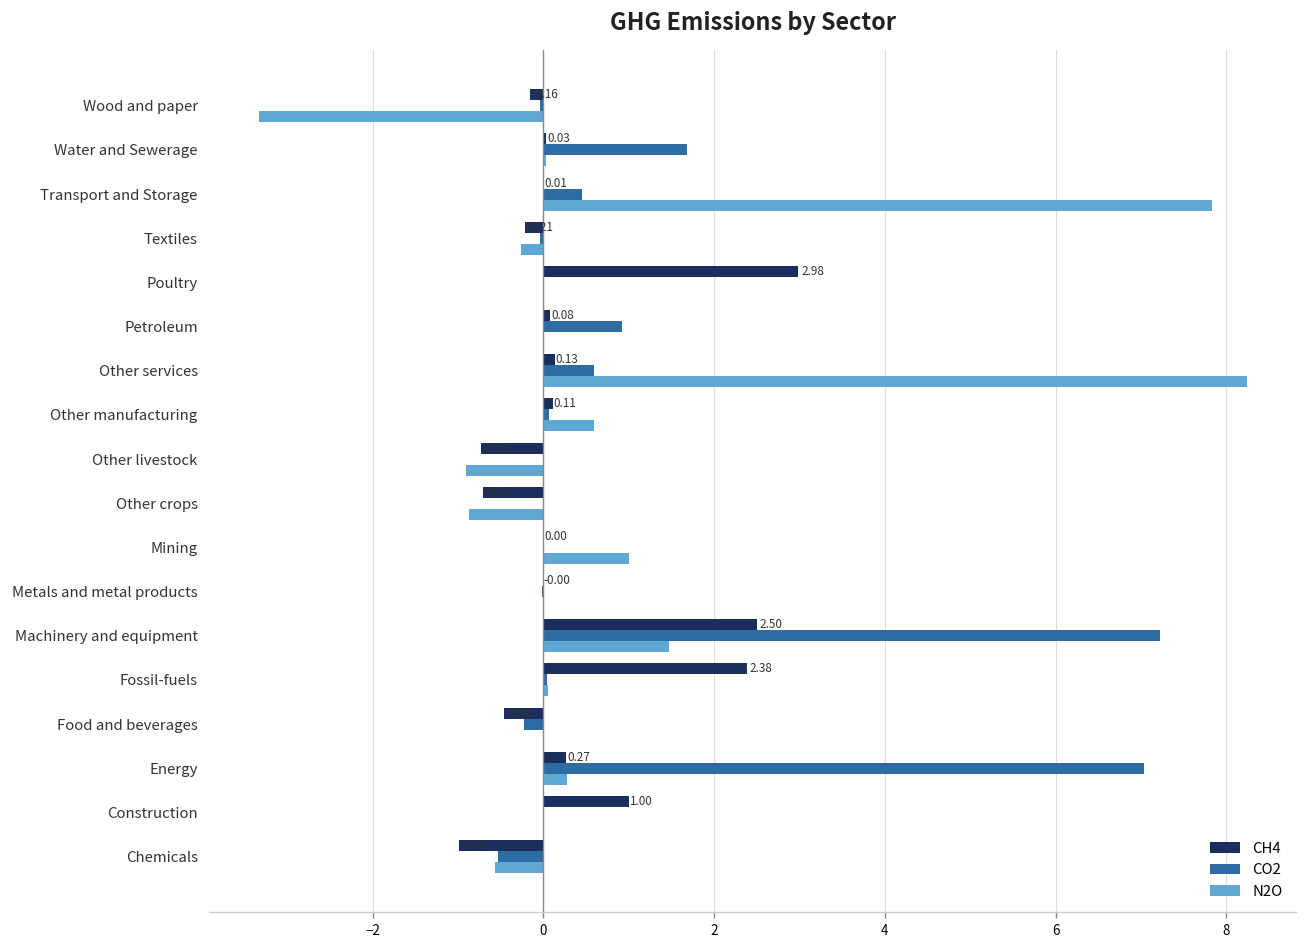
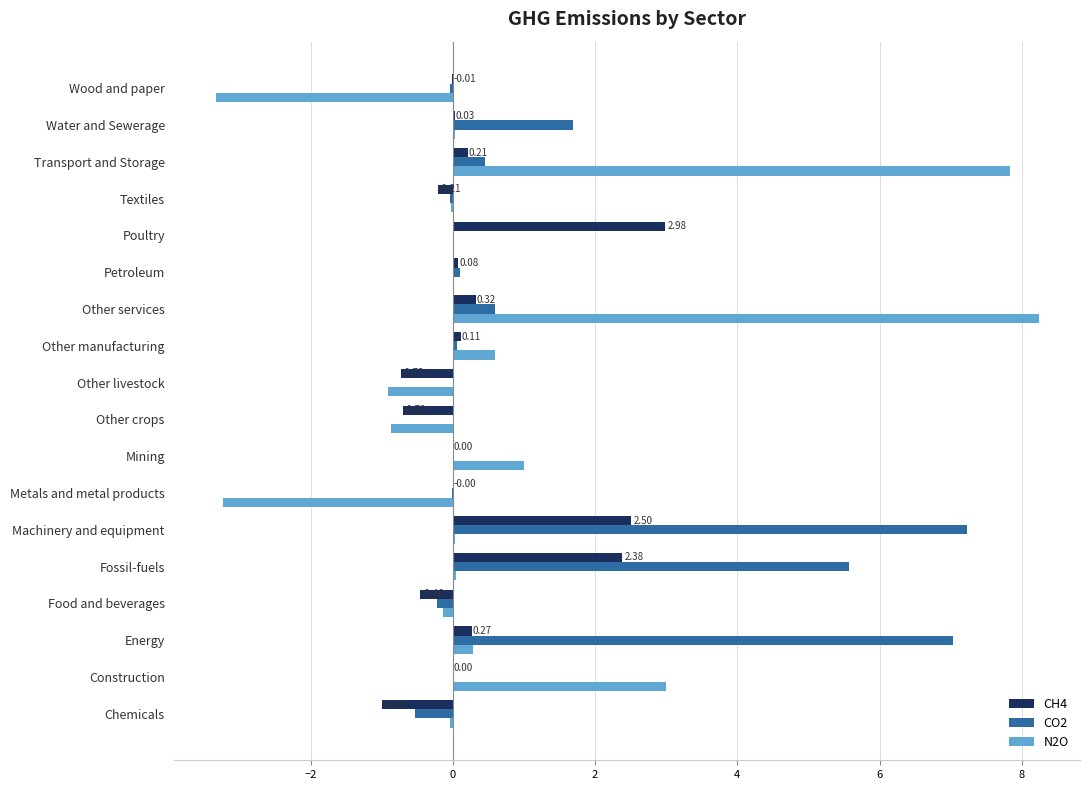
CH4, Wood and paper: -0.16 -> -0.01
CH4, Transport and Storage: 0.01 -> 0.21
N2O, Textiles: -0.3 -> 0.0
CO2, Petroleum: 0.9 -> 0.1
CH4, Other services: 0.13 -> 0.32
N2O, Metals and metal products: 0.0 -> -3.2
N2O, Machinery and equipment: 1.5 -> 0.0
CO2, Fossil-fuels: 0.0 -> 5.6
N2O, Food and beverages: 0.0 -> -0.1
CH4, Construction: 1.00 -> 0.00
N2O, Construction: 0 -> 3
N2O, Chemicals: -0.6 -> 0.0
